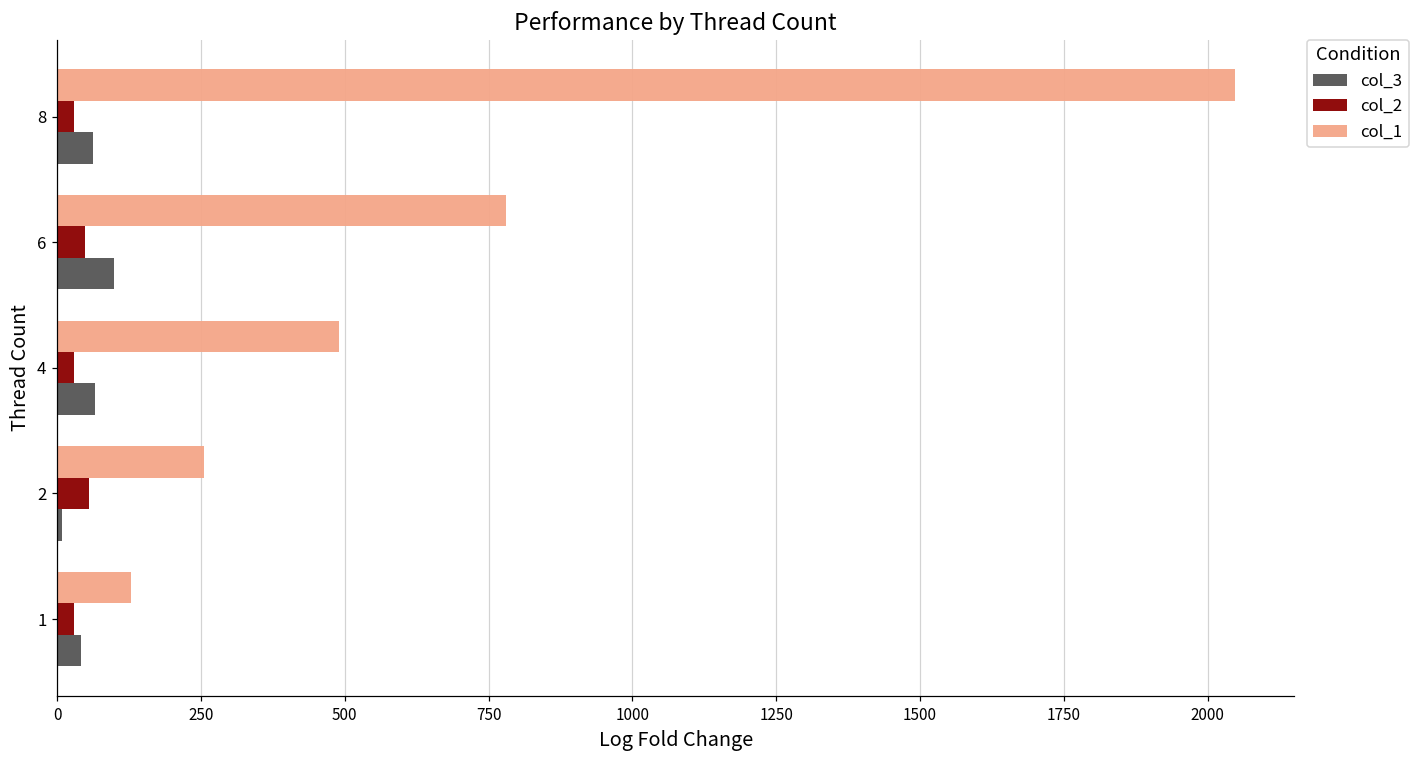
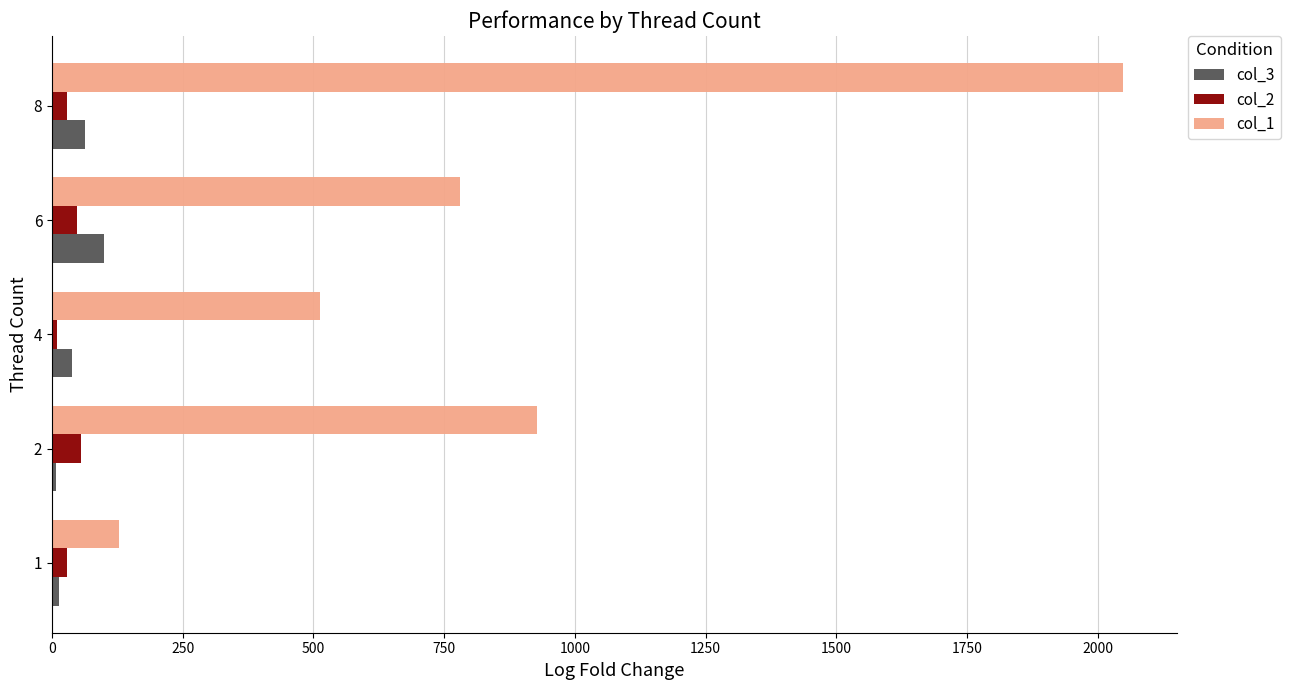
col_1, 4: 490 -> 510
col_2, 4: 30 -> 10
col_3, 4: 70 -> 40
col_1, 2: 260 -> 930
col_3, 1: 40 -> 10
